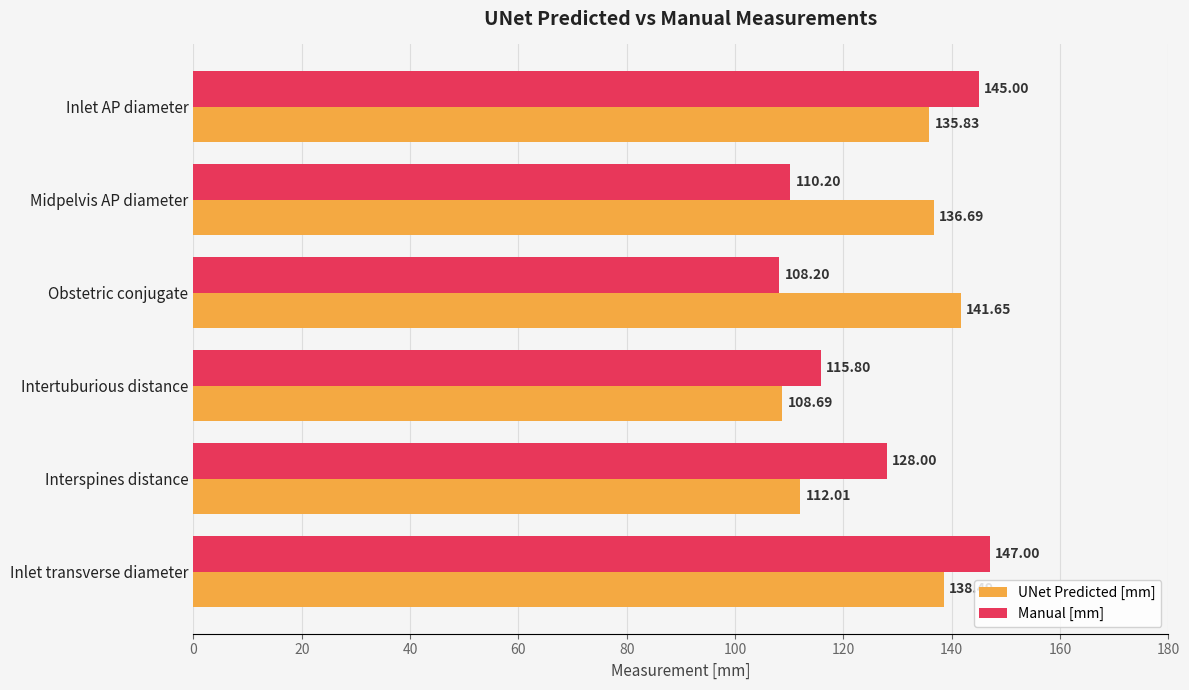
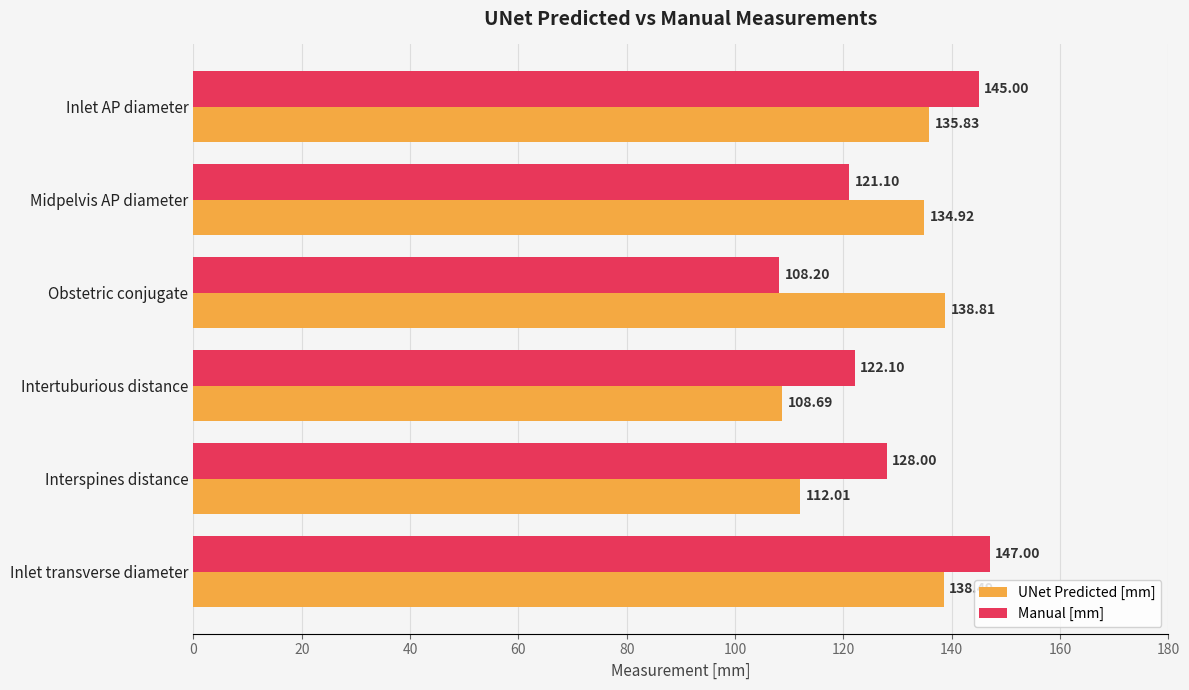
Manual [mm], Midpelvis AP diameter: 110.20 -> 121.10
UNet Predicted [mm], Midpelvis AP diameter: 136.69 -> 134.92
UNet Predicted [mm], Obstetric conjugate: 141.65 -> 138.81
Manual [mm], Intertuburious distance: 115.80 -> 122.10
